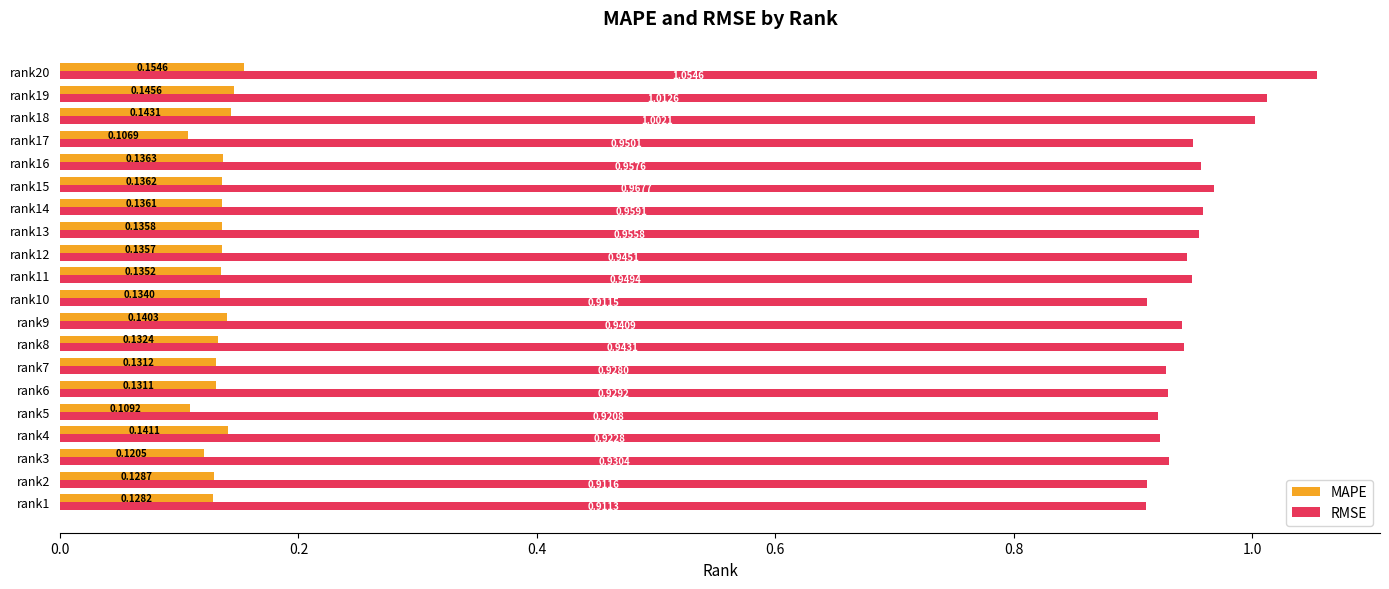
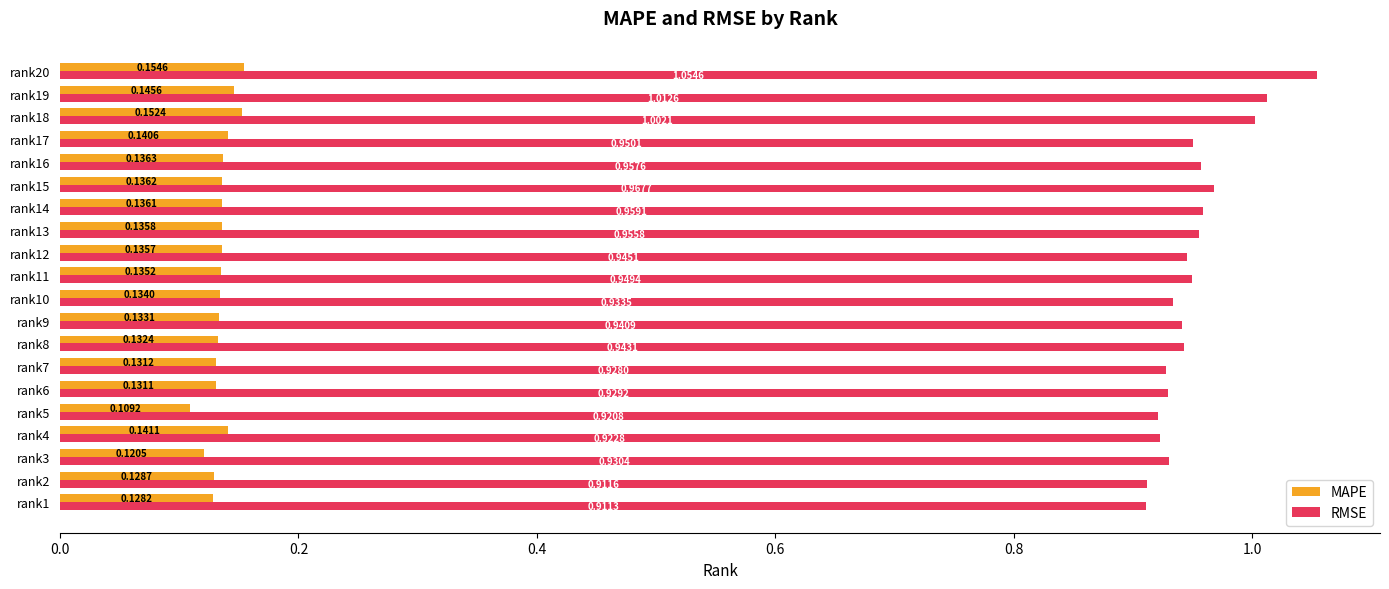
MAPE, rank18: 0.1431 -> 0.1524
MAPE, rank17: 0.1069 -> 0.1406
RMSE, rank10: 0.9115 -> 0.9335
MAPE, rank9: 0.1403 -> 0.1331
